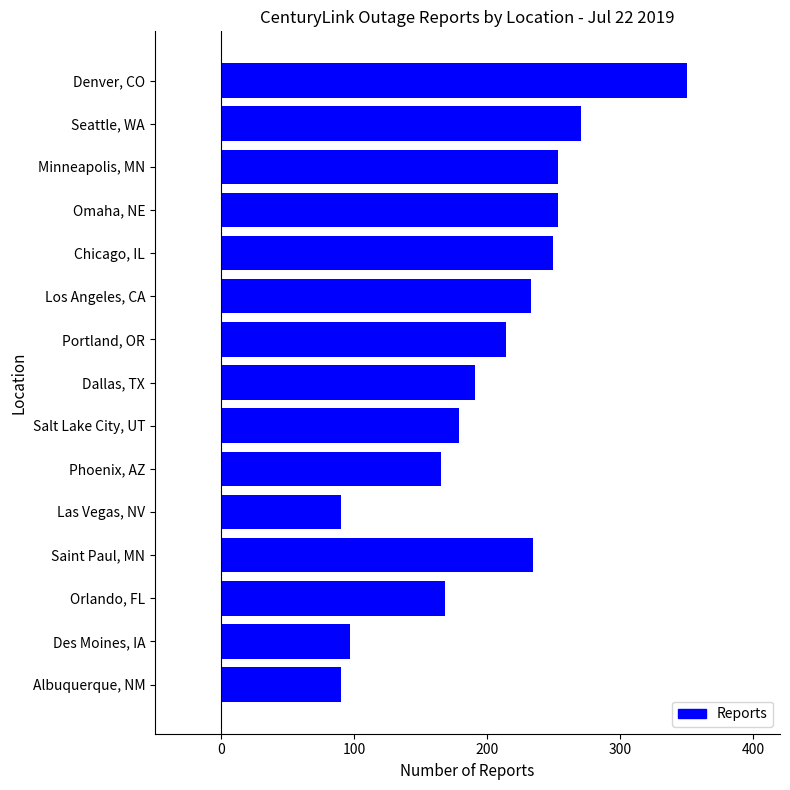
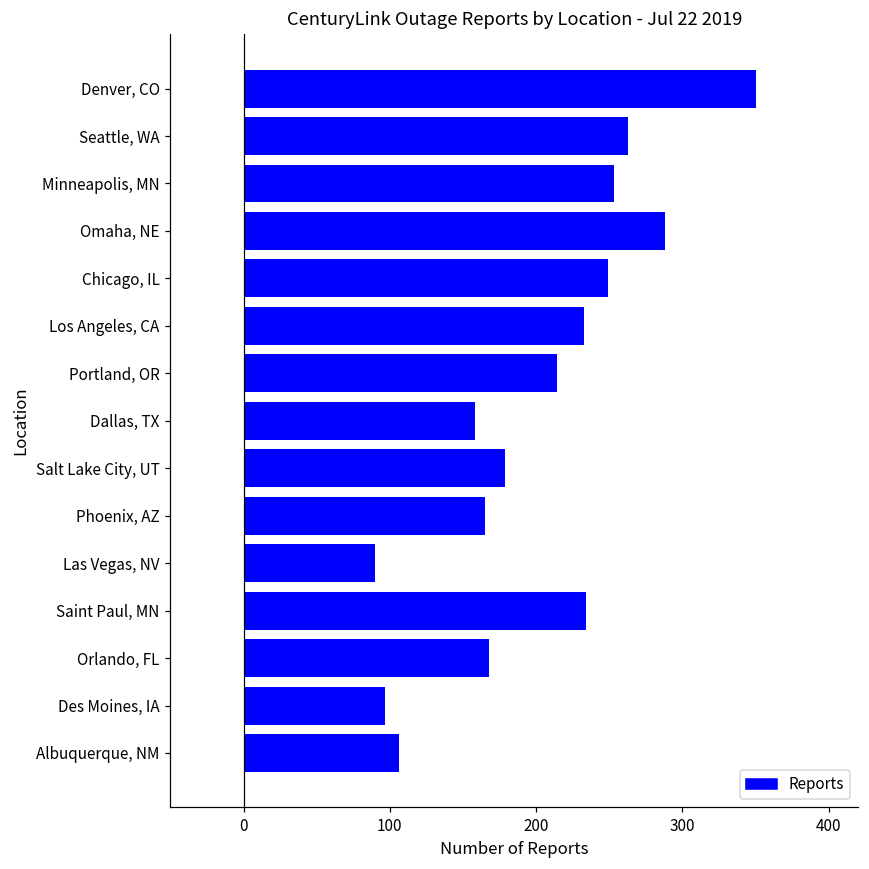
Seattle, WA: 270 -> 263
Omaha, NE: 253 -> 288
Dallas, TX: 191 -> 158
Albuquerque, NM: 90 -> 106
